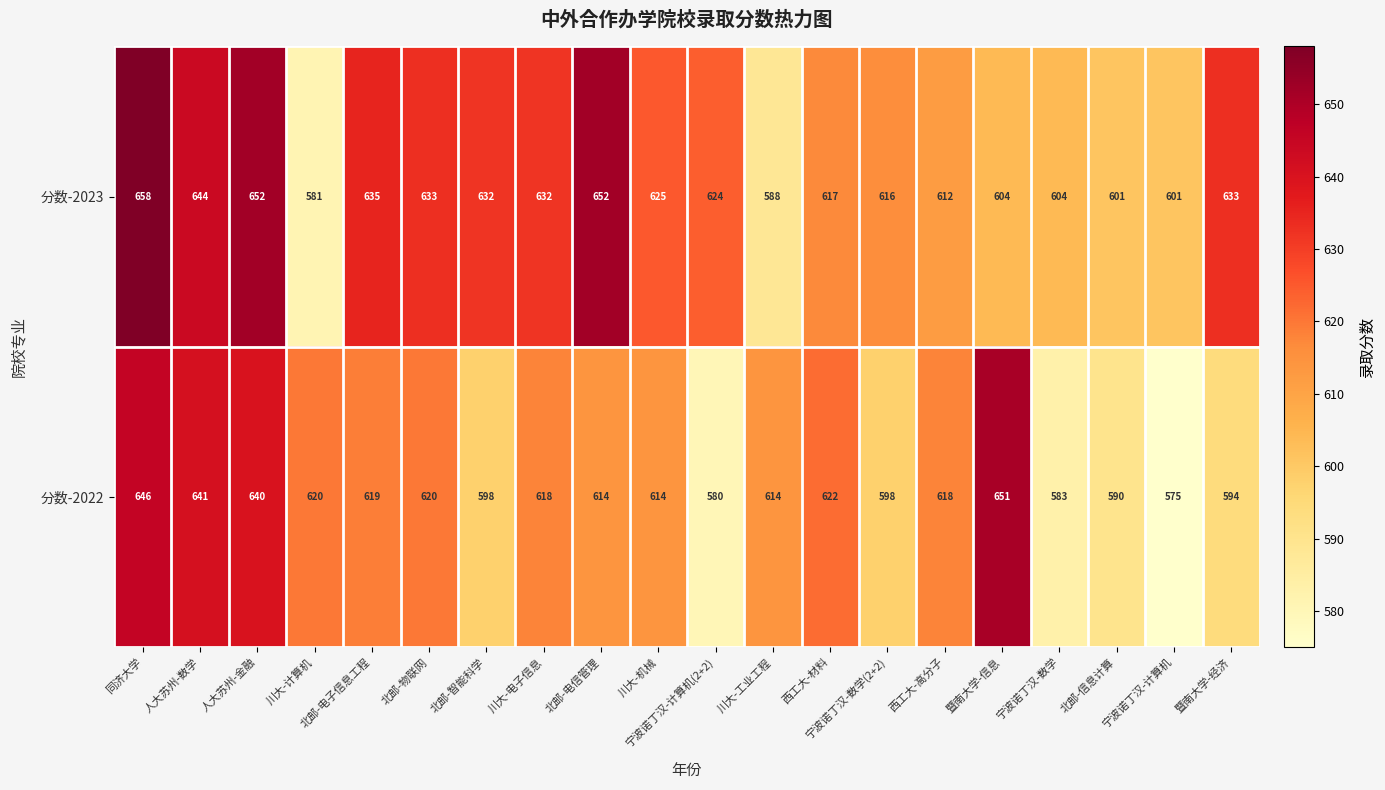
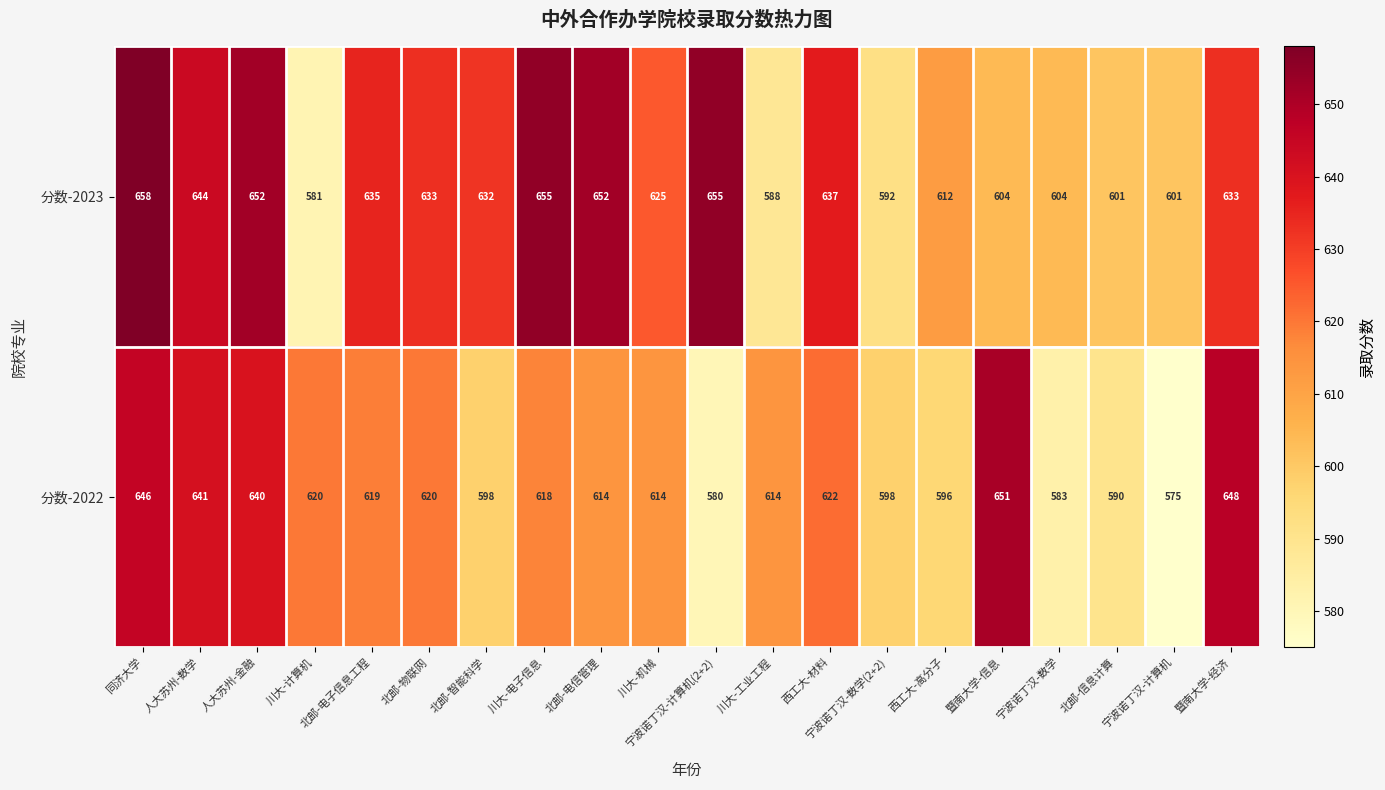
分数-2023, 川大-电子信息: 632 -> 655
分数-2023, 宁波诺丁汉-计算机(2+2): 624 -> 655
分数-2023, 西工大-材料: 617 -> 637
分数-2023, 宁波诺丁汉-数学(2+2): 616 -> 592
分数-2022, 西工大-高分子: 618 -> 596
分数-2022, 暨南大学-经济: 594 -> 648
